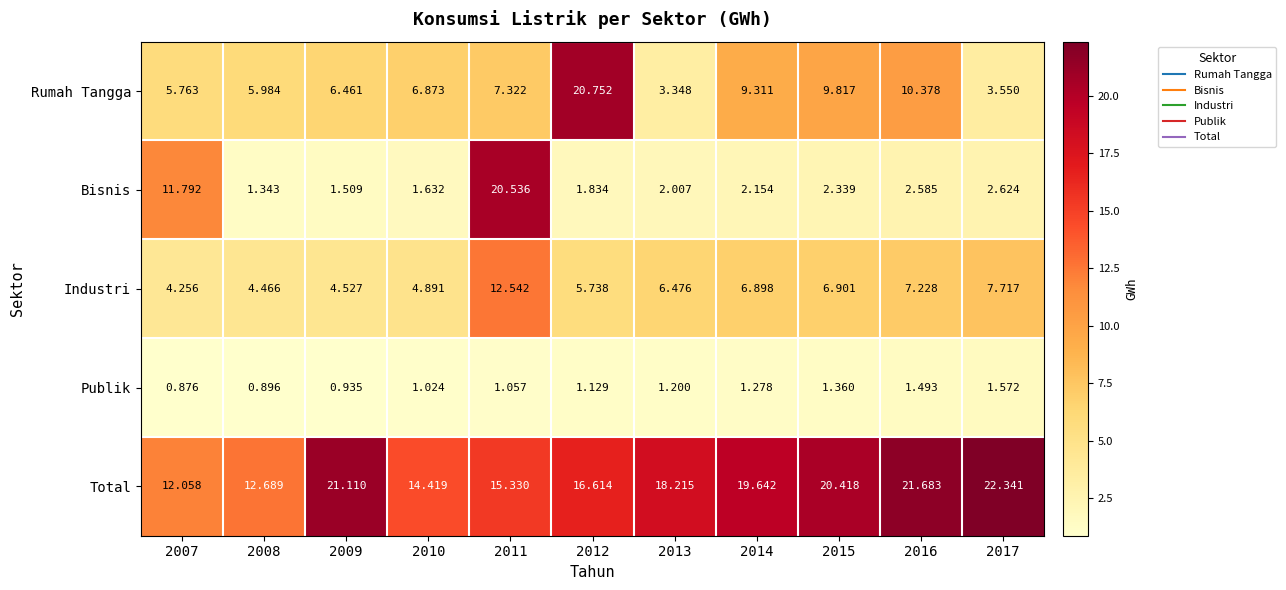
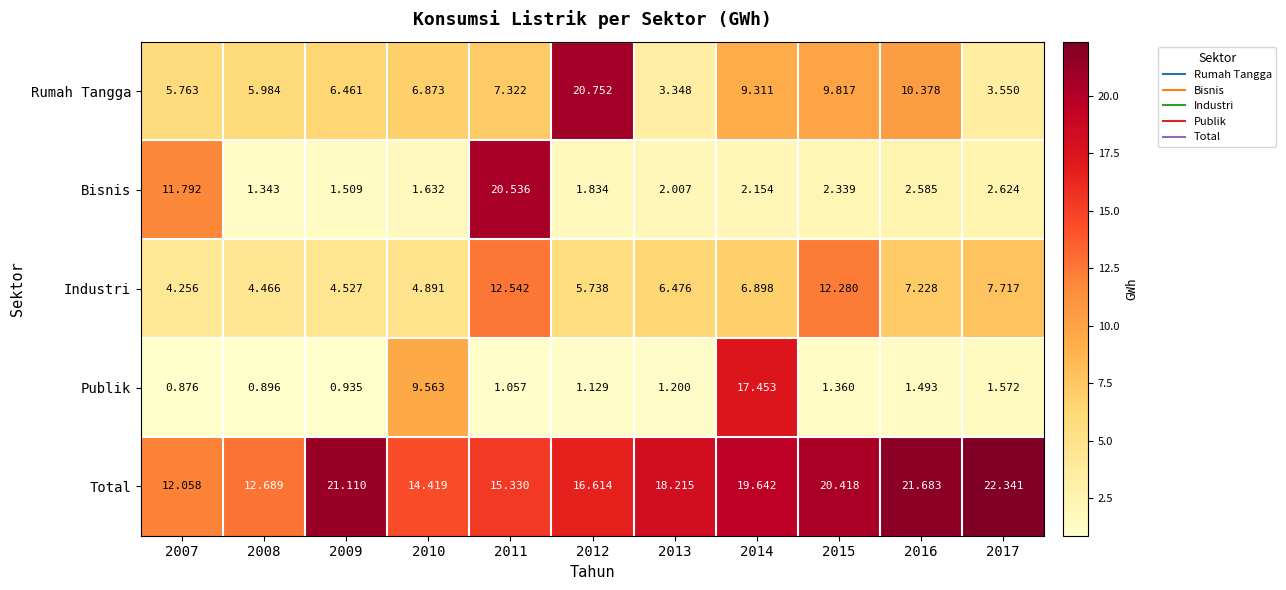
Industri, 2015: 6.901 -> 12.280
Publik, 2010: 1.024 -> 9.563
Publik, 2014: 1.278 -> 17.453
